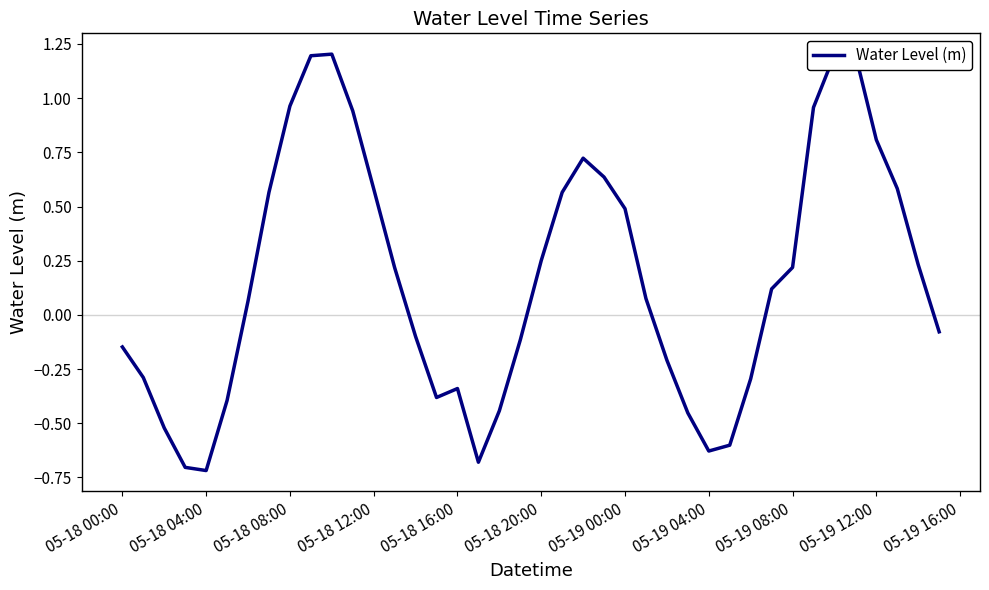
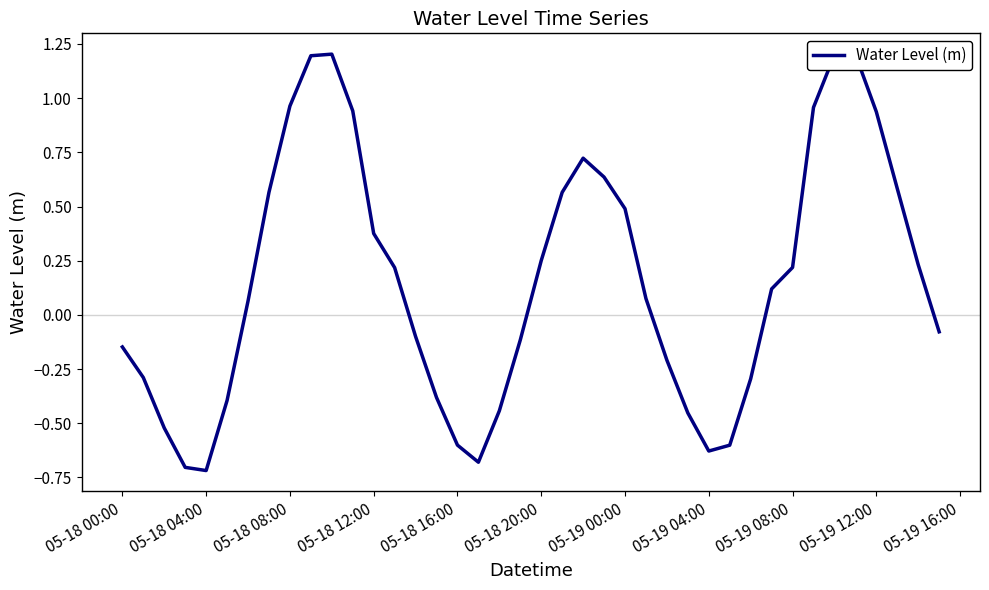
05-18 12:00: 0.58 -> 0.38
05-18 16:00: -0.34 -> -0.60
05-19 12:00: 0.81 -> 0.94
